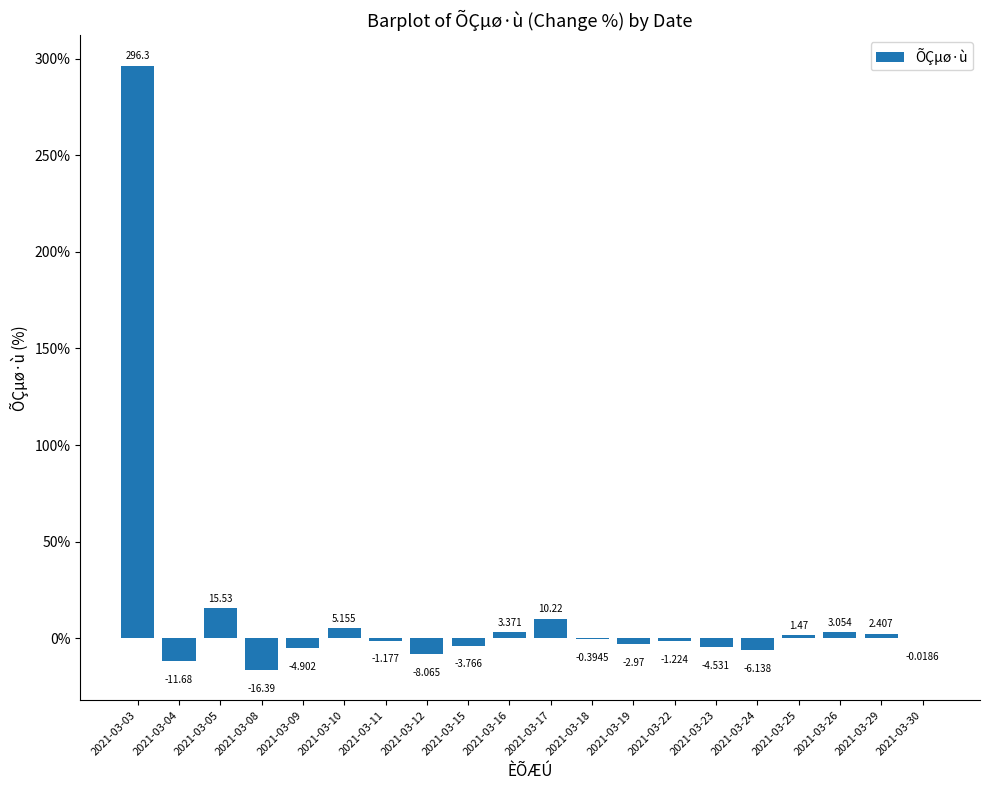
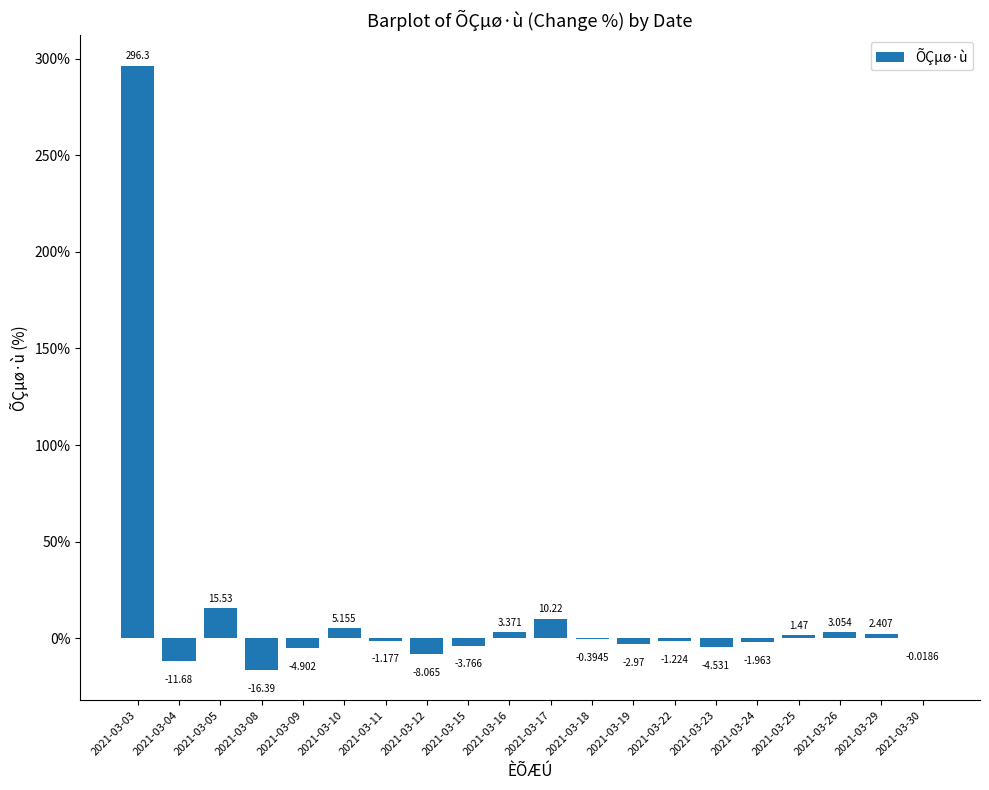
2021-03-24: -6.138 -> -1.963
